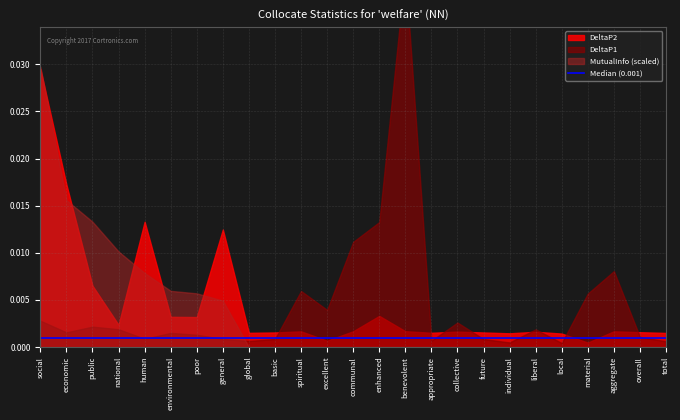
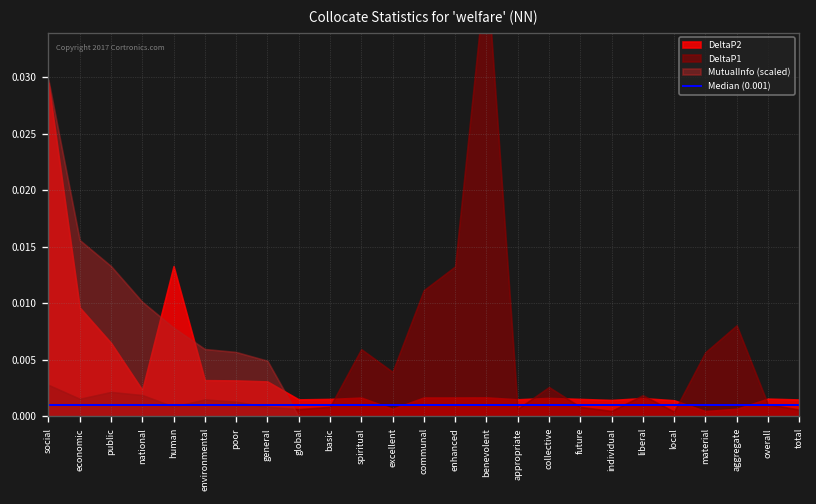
DeltaP2, economic: 0.017 -> 0.010
DeltaP2, general: 0.012 -> 0.003
DeltaP2, enhanced: 0.003 -> 0.002
DeltaP2, aggregate: 0.002 -> 0.001
